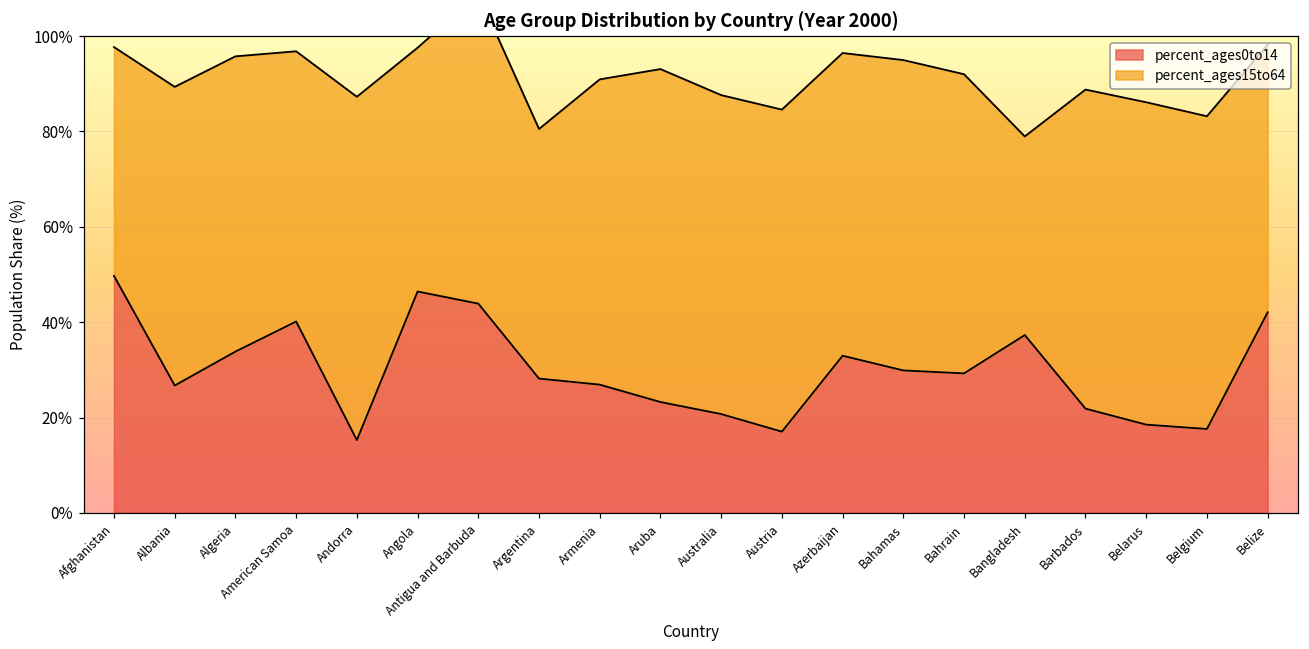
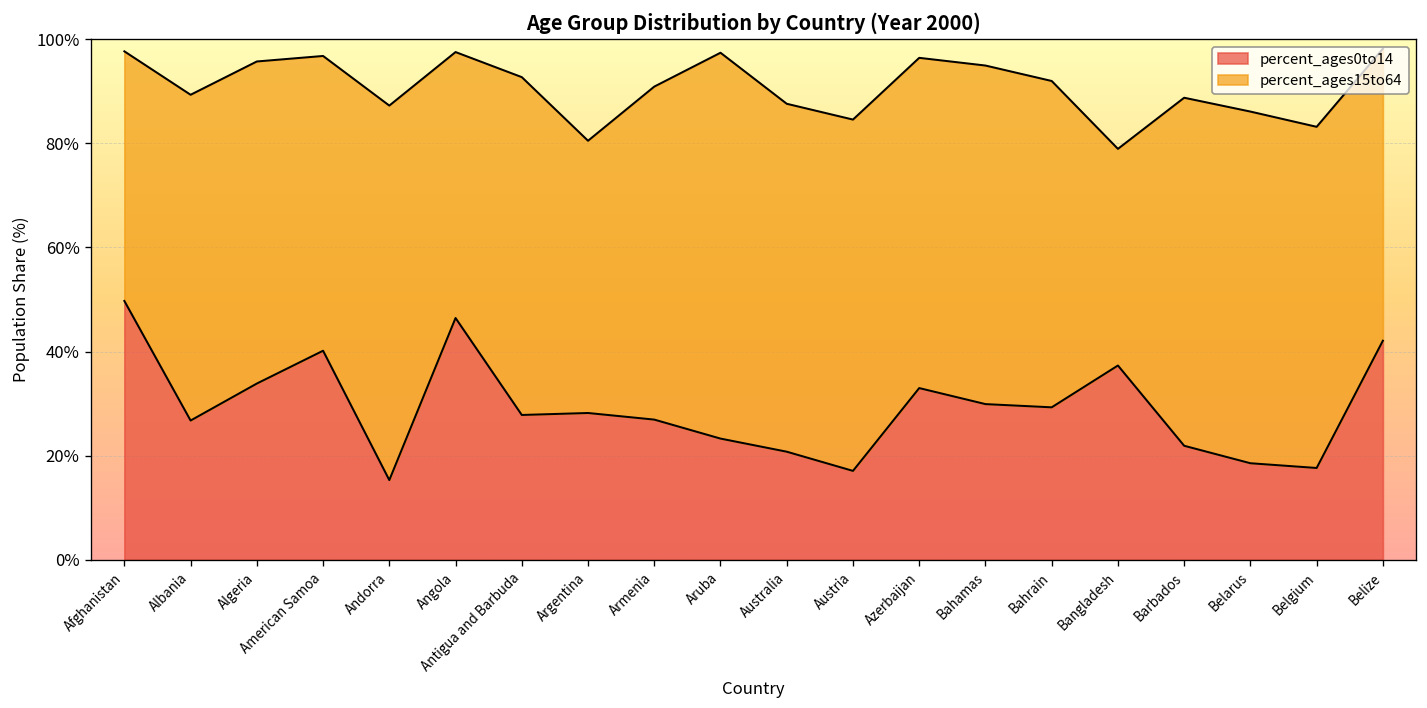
percent_ages0to14, Antigua and Barbuda: 44% -> 28%
percent_ages15to64, Aruba: 70% -> 74%
